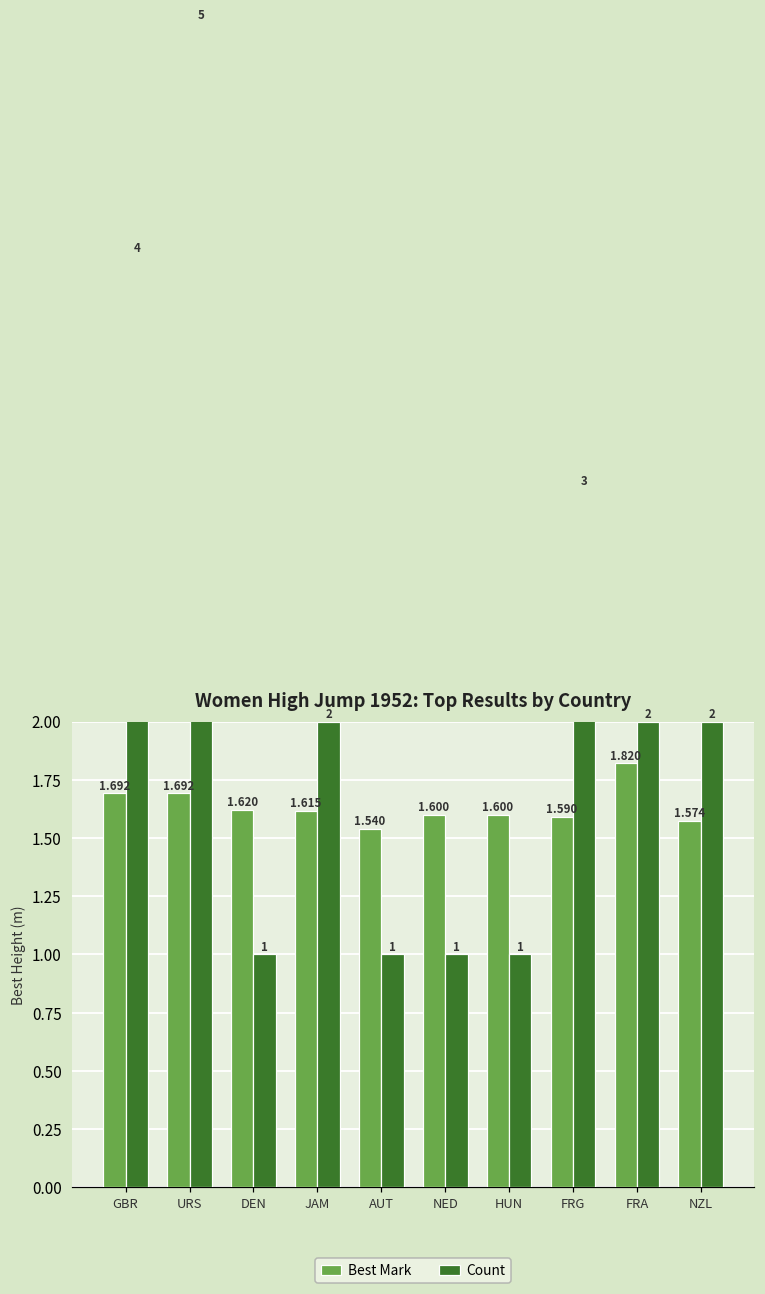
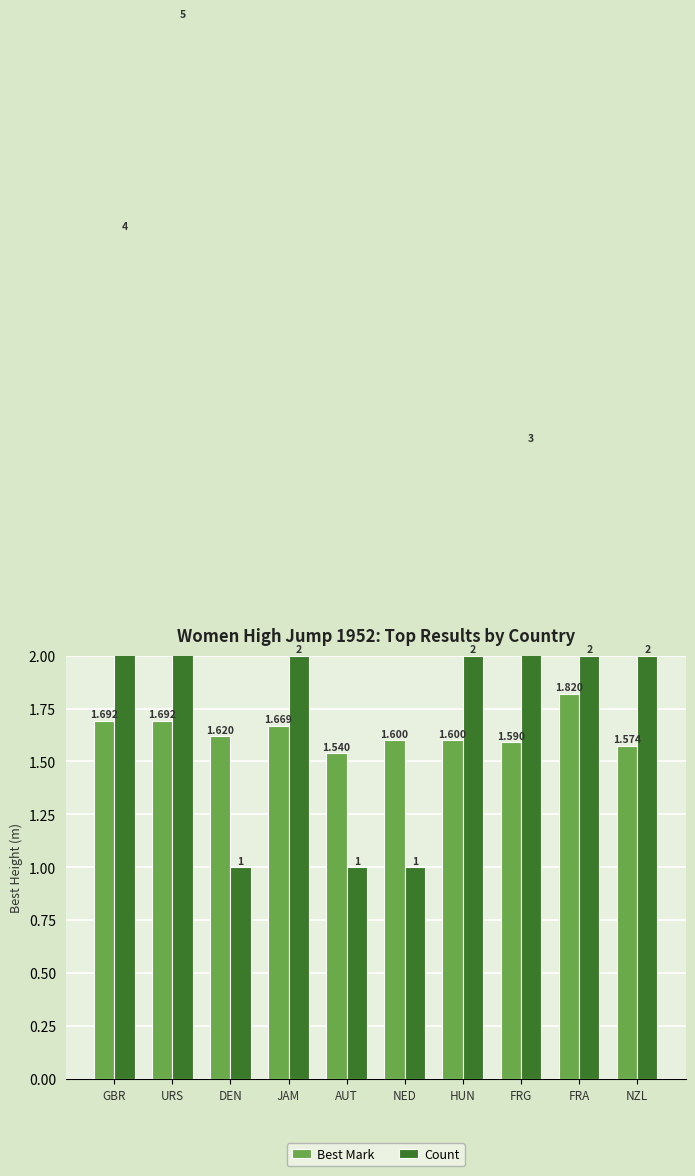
Best Mark, JAM: 1.615 -> 1.669
Count, HUN: 1 -> 2
